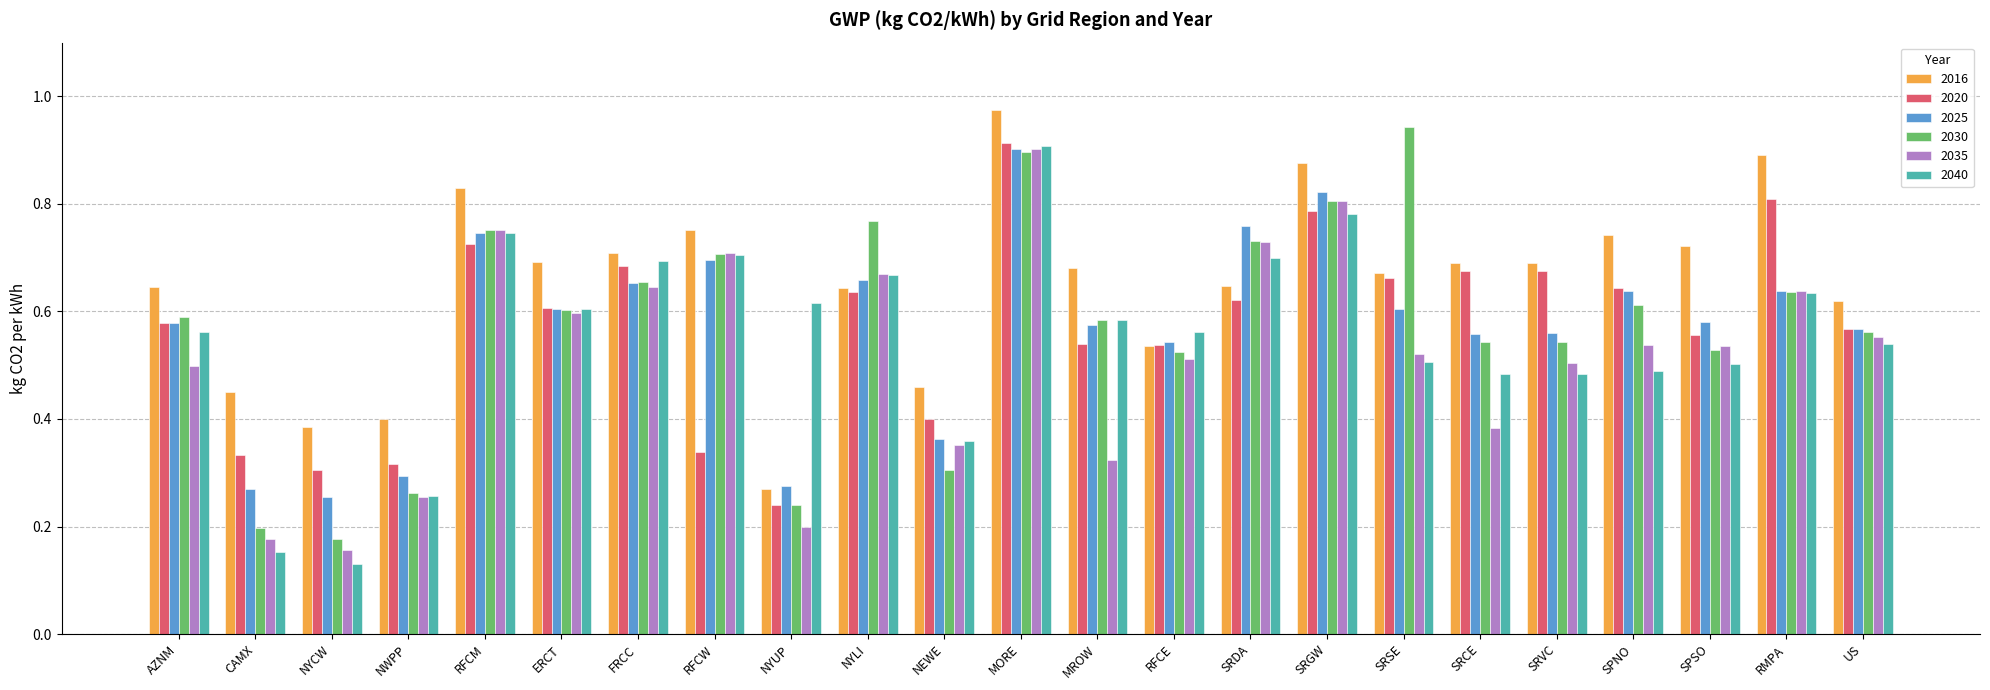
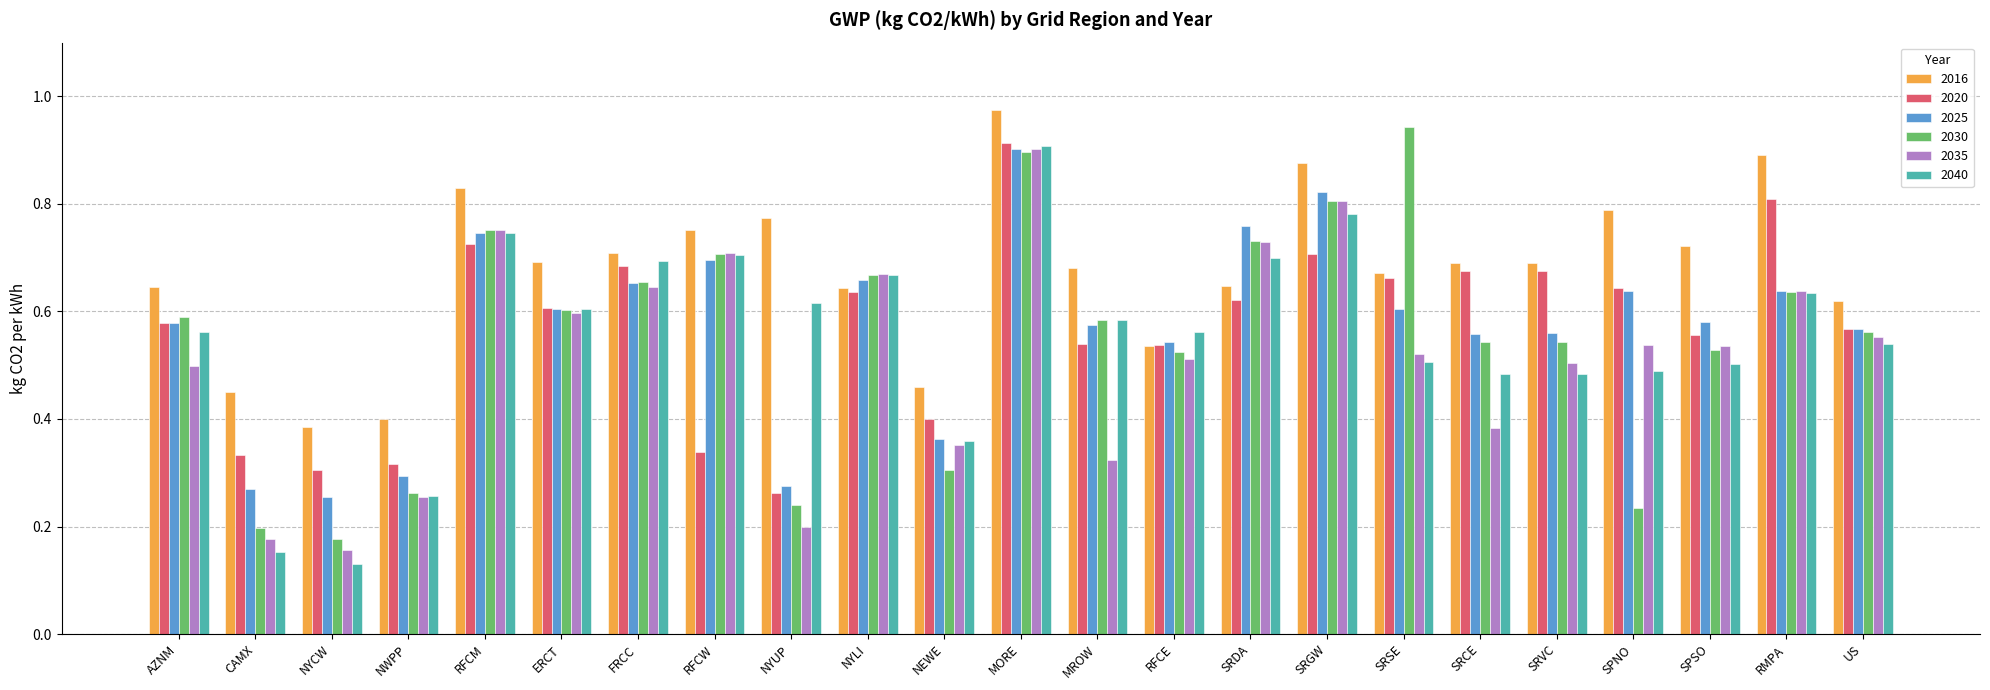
2016, NYUP: 0.27 -> 0.77
2020, NYUP: 0.24 -> 0.26
2030, NYLI: 0.77 -> 0.67
2020, SRGW: 0.79 -> 0.71
2016, SPNO: 0.74 -> 0.79
2030, SPNO: 0.61 -> 0.23
